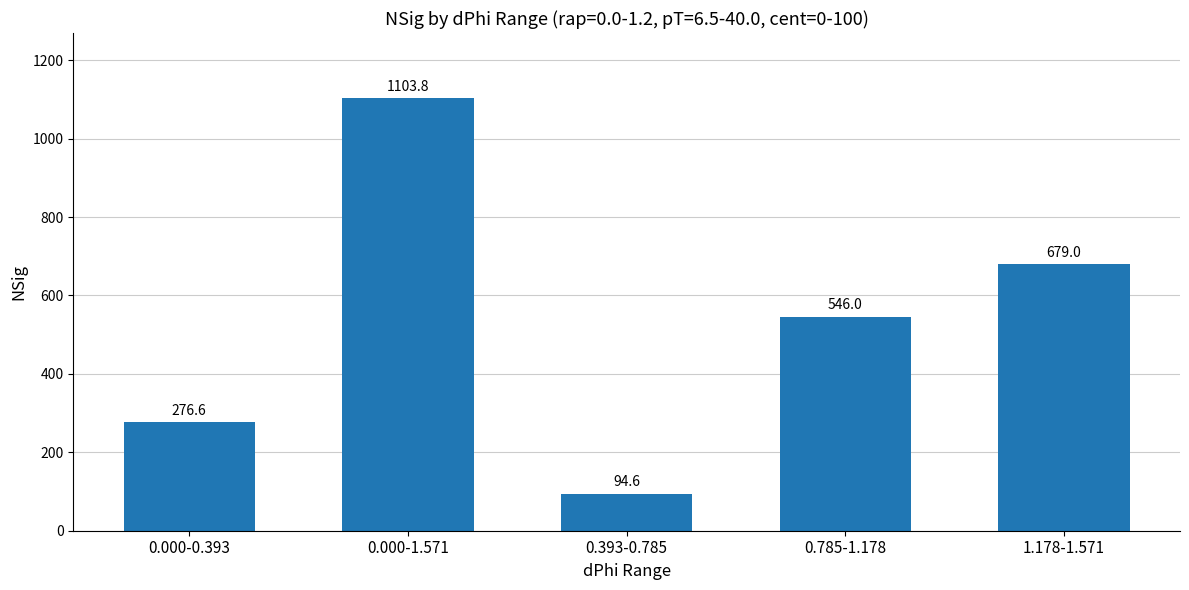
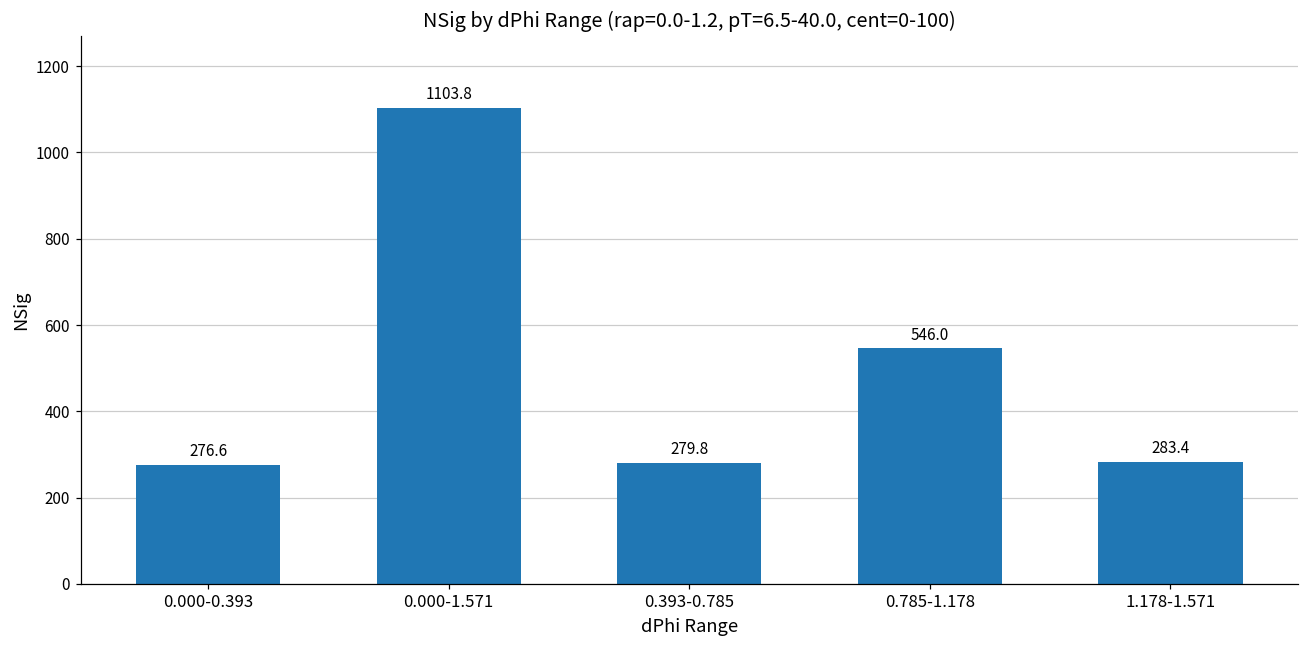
0.393-0.785: 94.6 -> 279.8
1.178-1.571: 679.0 -> 283.4
